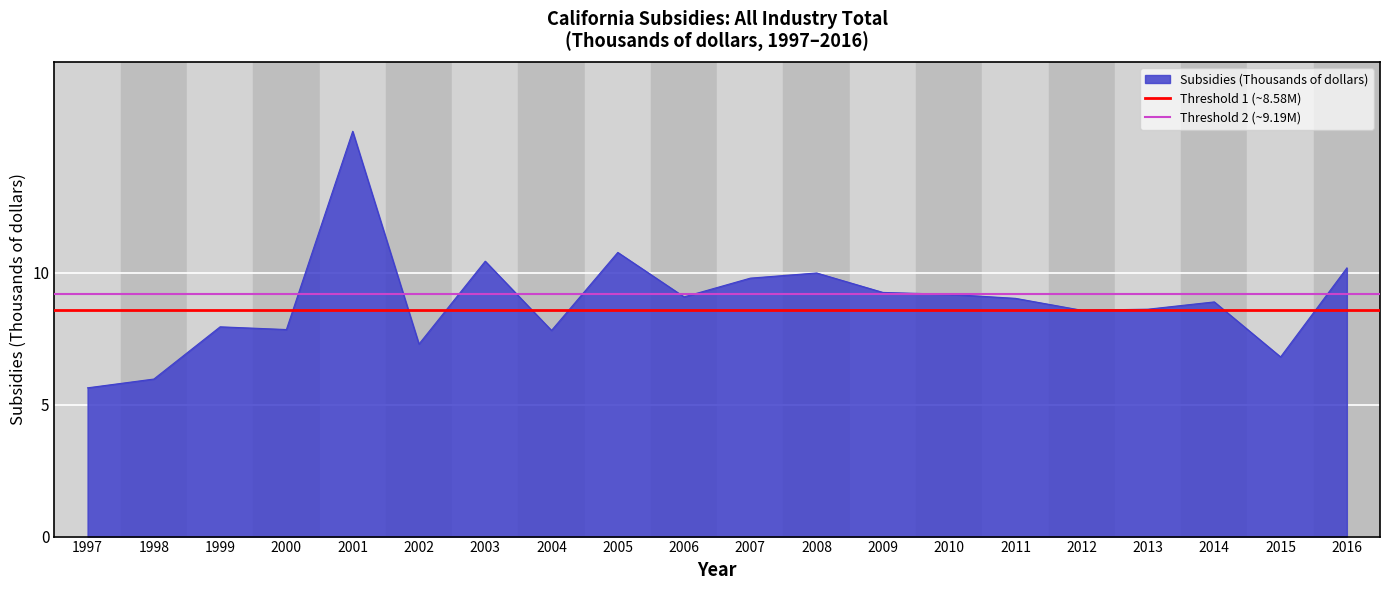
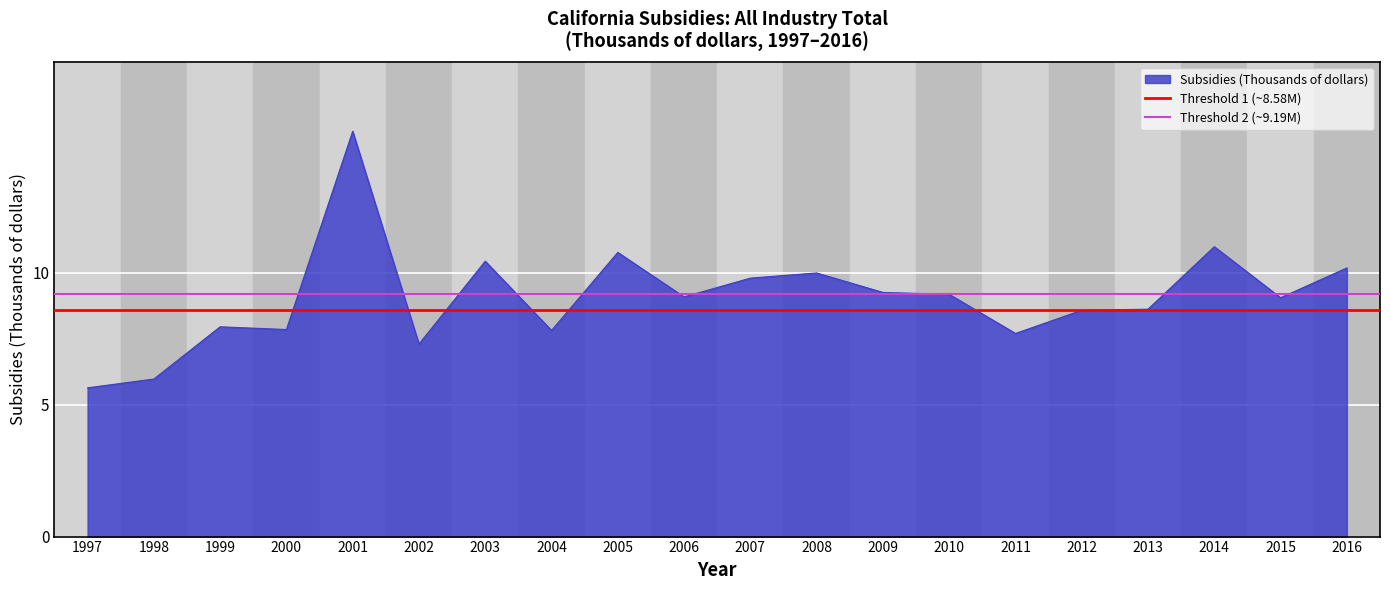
2011: 9.0 -> 7.7
2014: 8.9 -> 11.0
2015: 6.8 -> 9.1
